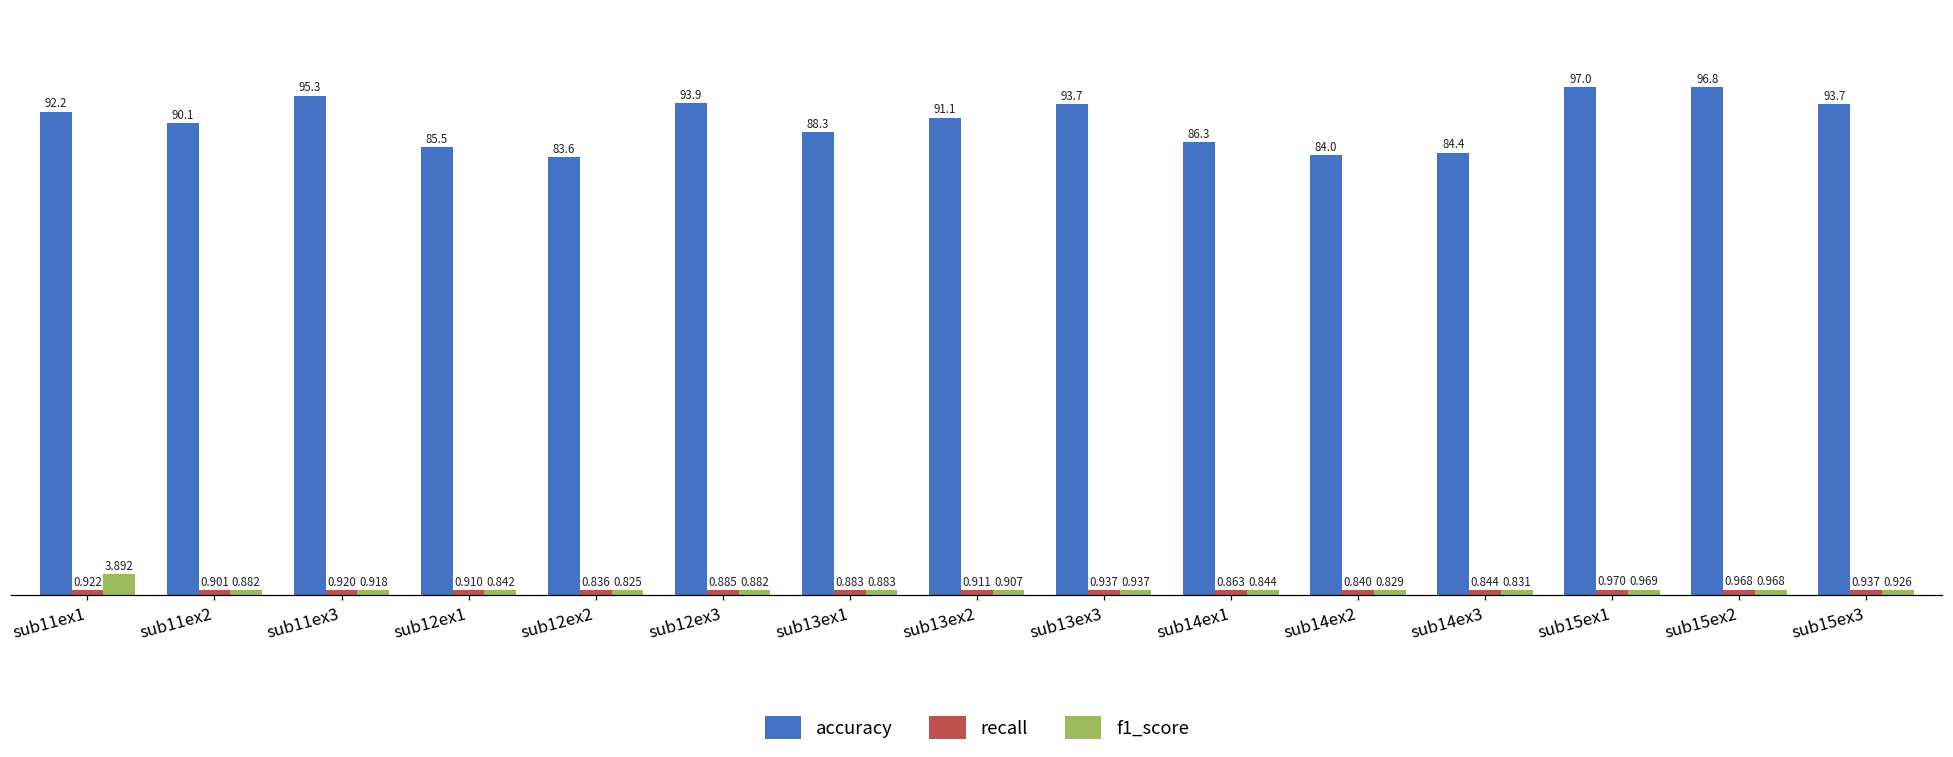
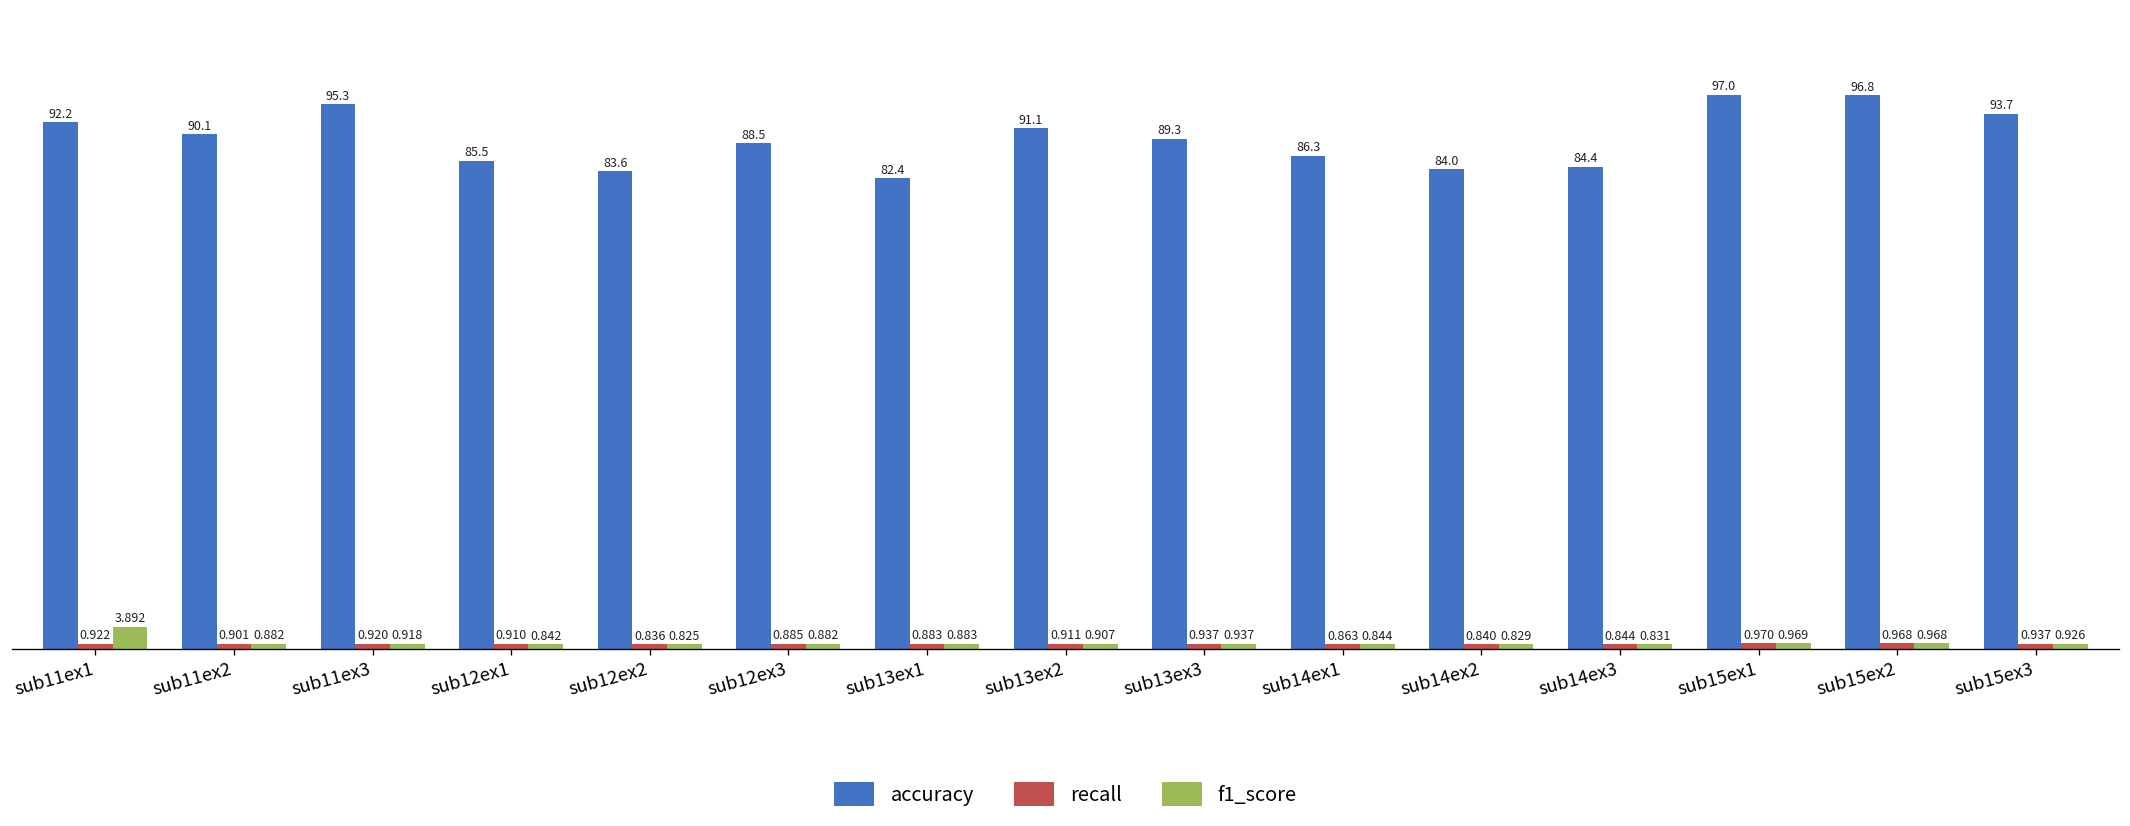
accuracy, sub12ex3: 93.9 -> 88.5
accuracy, sub13ex1: 88.3 -> 82.4
accuracy, sub13ex3: 93.7 -> 89.3
